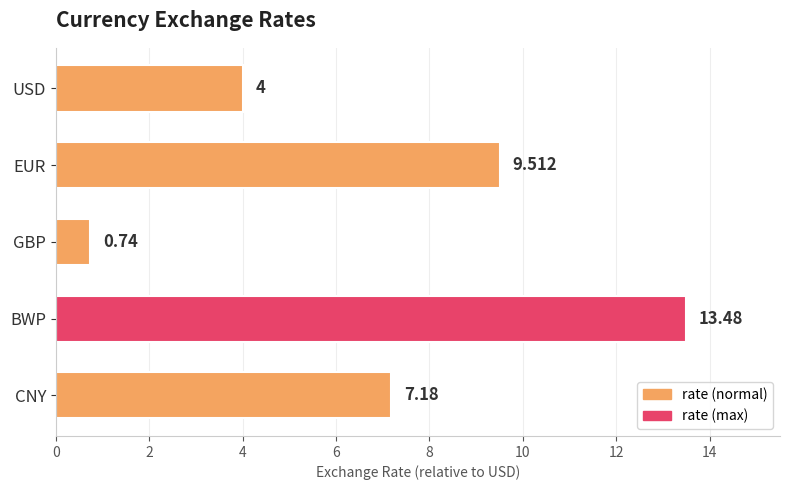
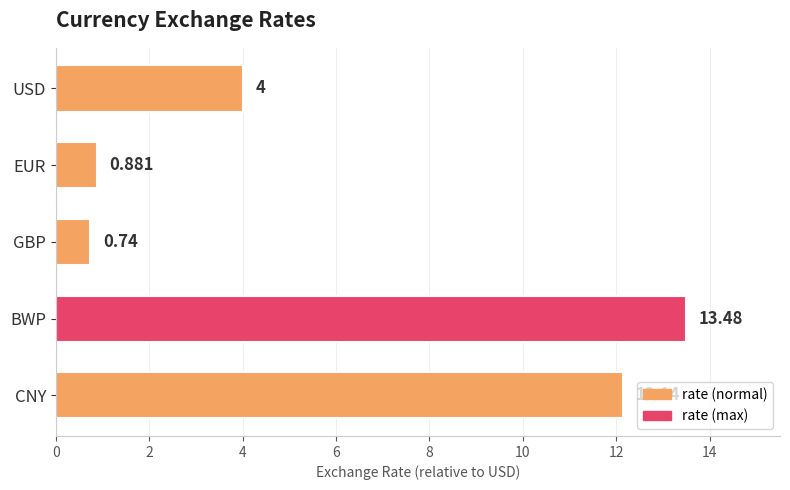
EUR: 9.512 -> 0.881
CNY: 7.2 -> 12.1
